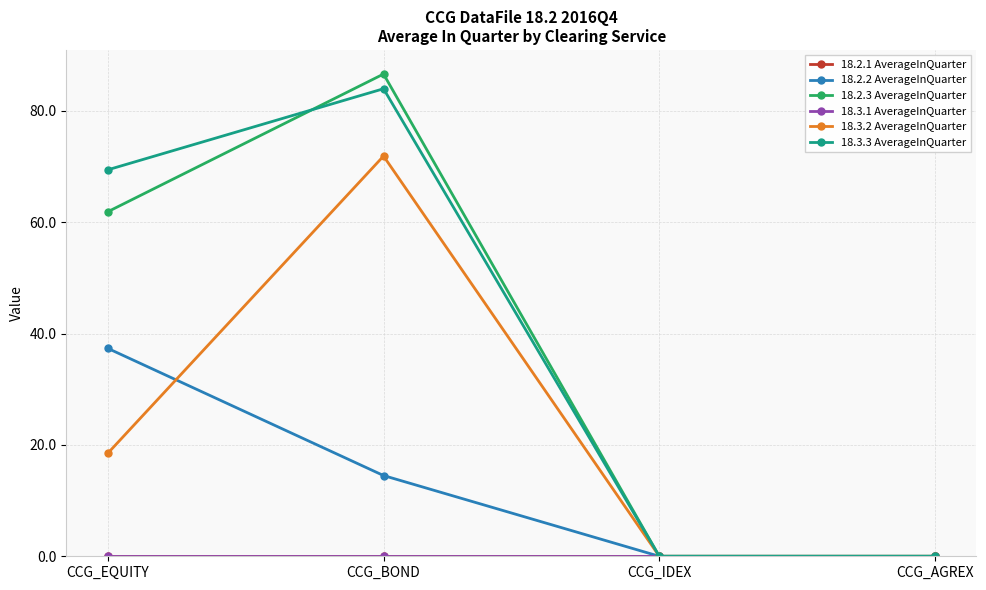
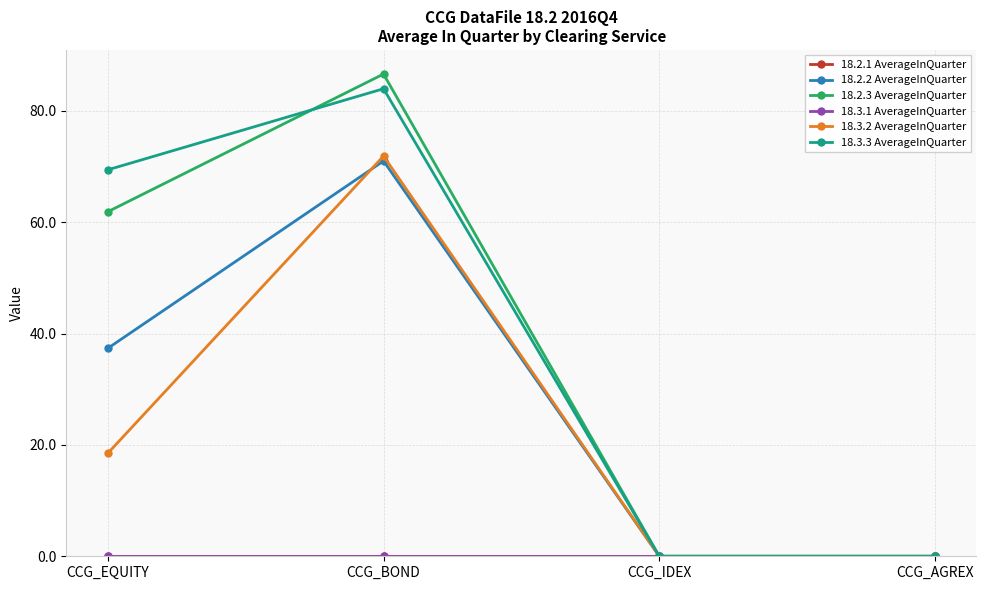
18.2.2 AverageInQuarter, CCG_BOND: 15 -> 71
